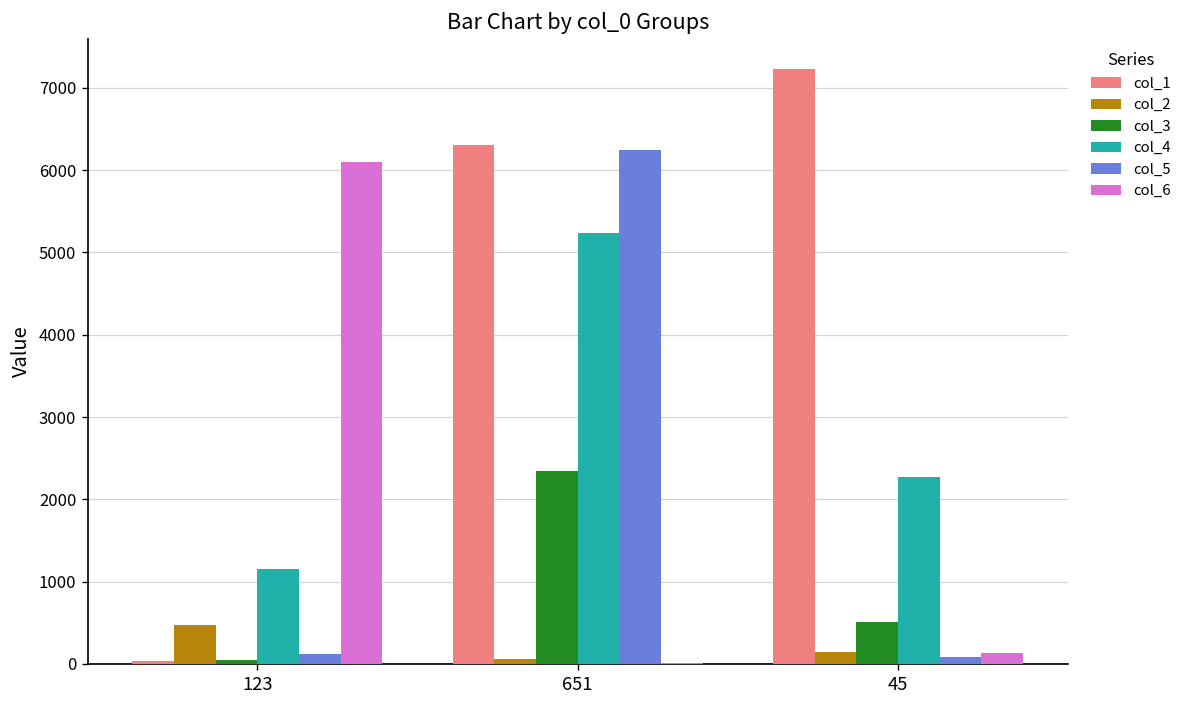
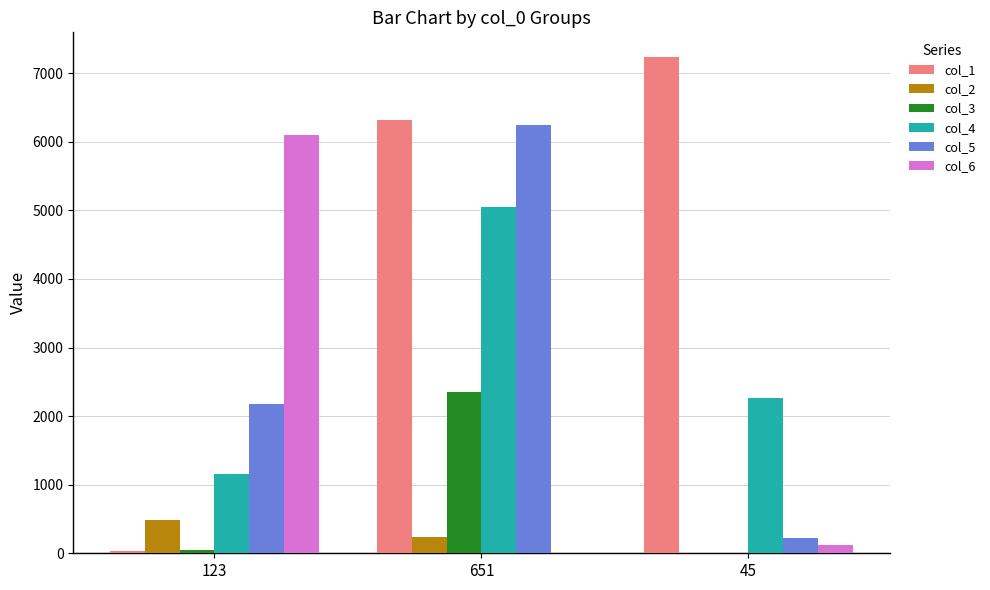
col_5, 123: 100 -> 2200
col_2, 651: 100 -> 200
col_4, 651: 5200 -> 5100
col_2, 45: 200 -> 0
col_3, 45: 500 -> 0
col_5, 45: 100 -> 200
